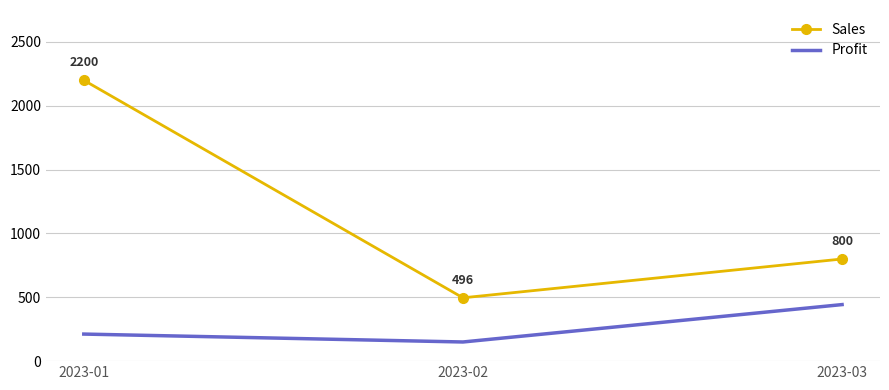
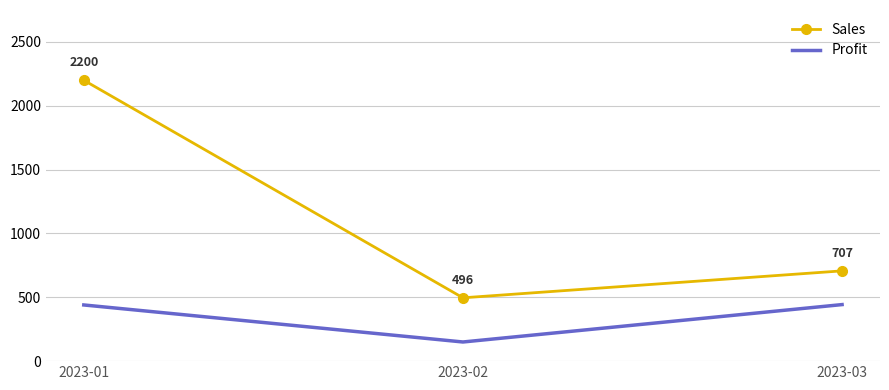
Profit, 2023-01: 210 -> 440
Sales, 2023-03: 800 -> 707
